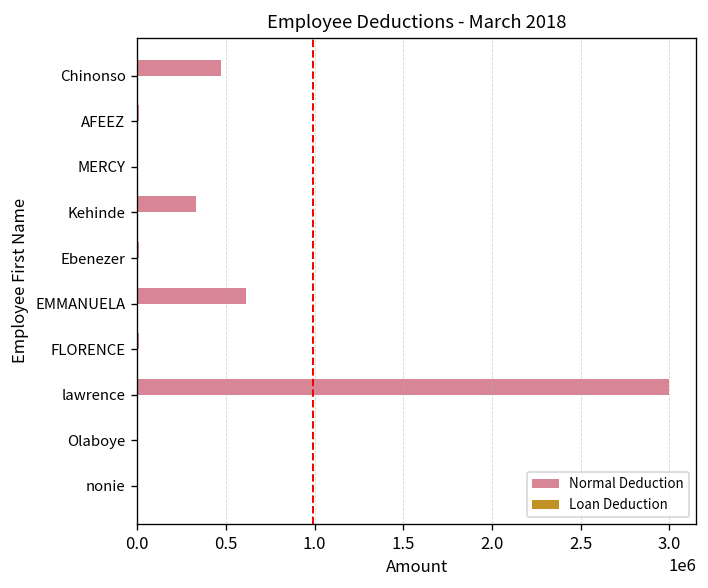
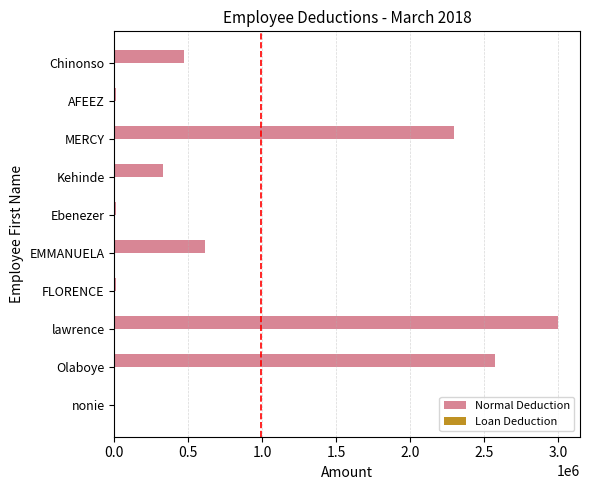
Normal Deduction, MERCY: 10000 -> 2300000
Normal Deduction, Olaboye: 0 -> 2580000
